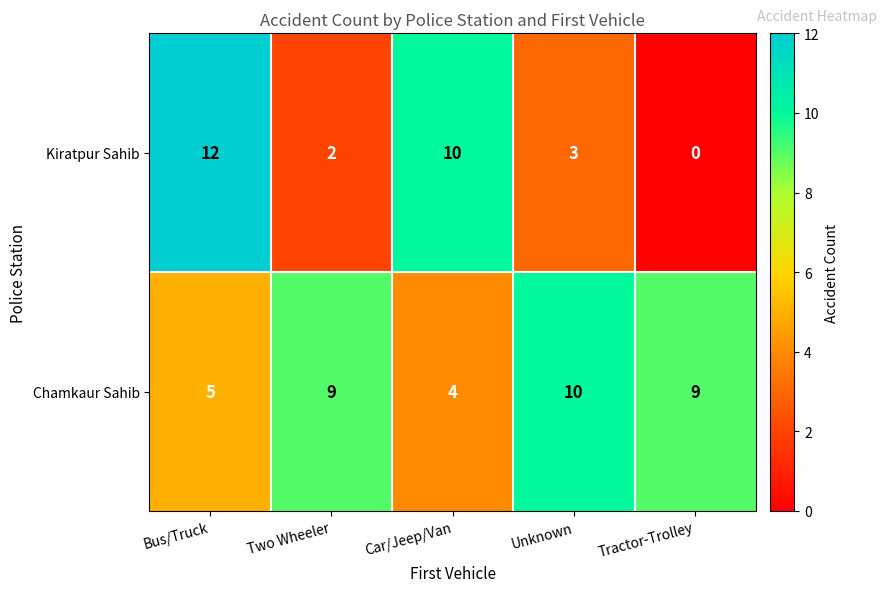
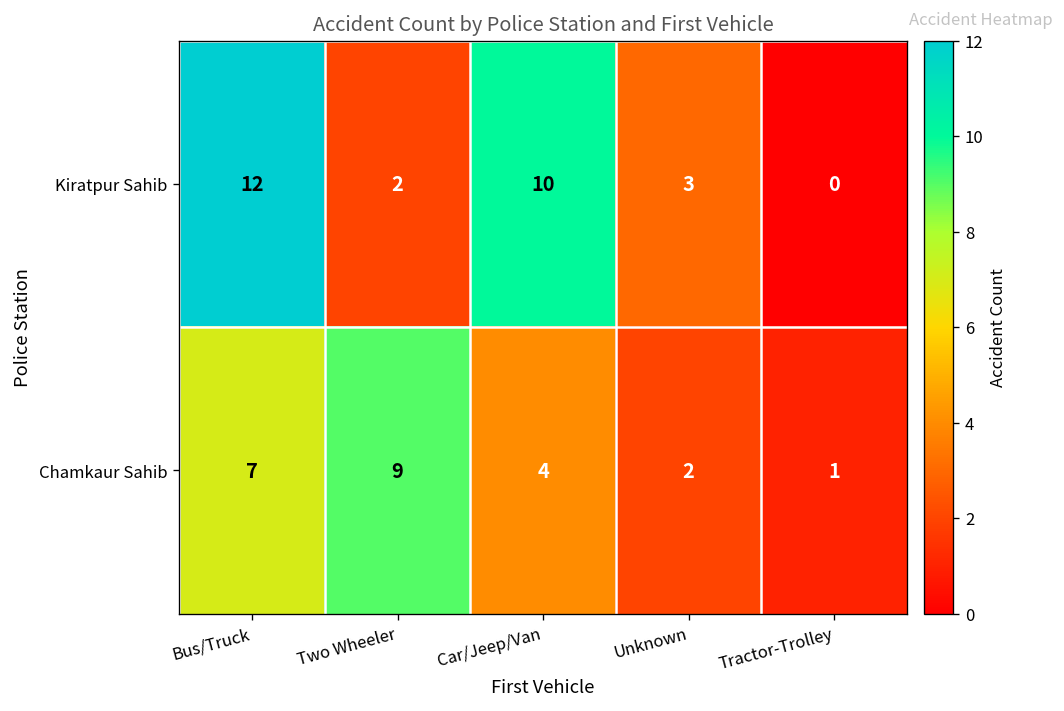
Chamkaur Sahib, Bus/Truck: 5 -> 7
Chamkaur Sahib, Unknown: 10 -> 2
Chamkaur Sahib, Tractor-Trolley: 9 -> 1
